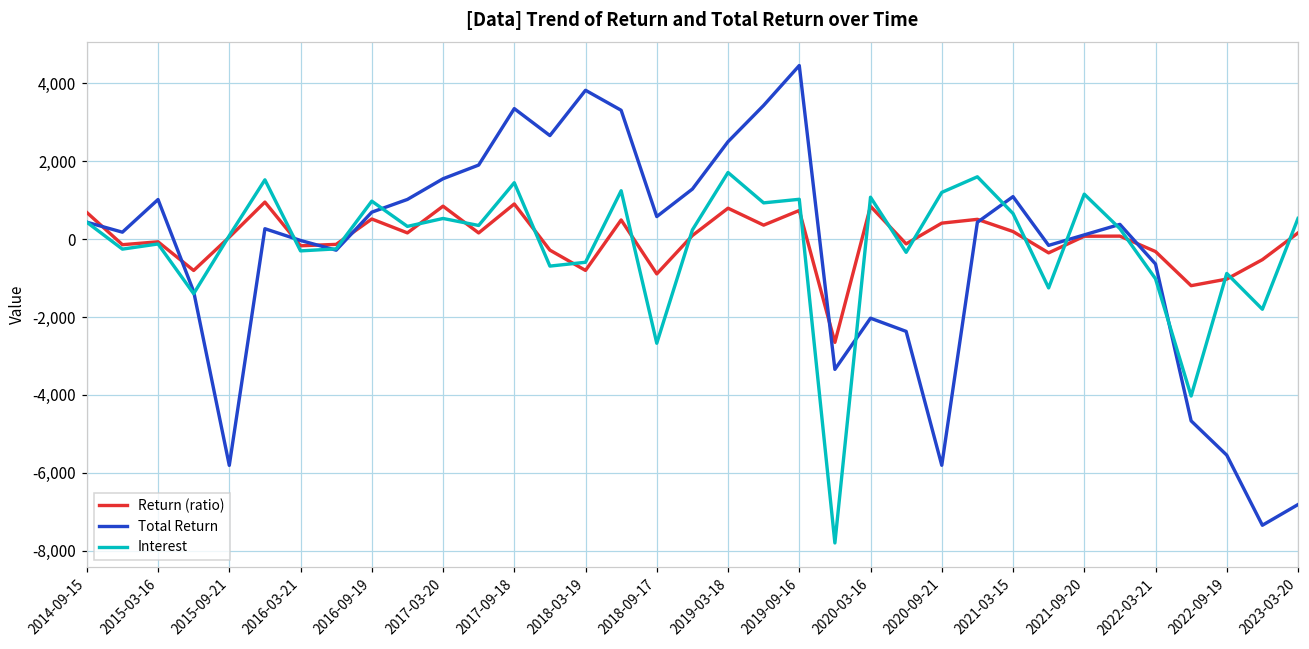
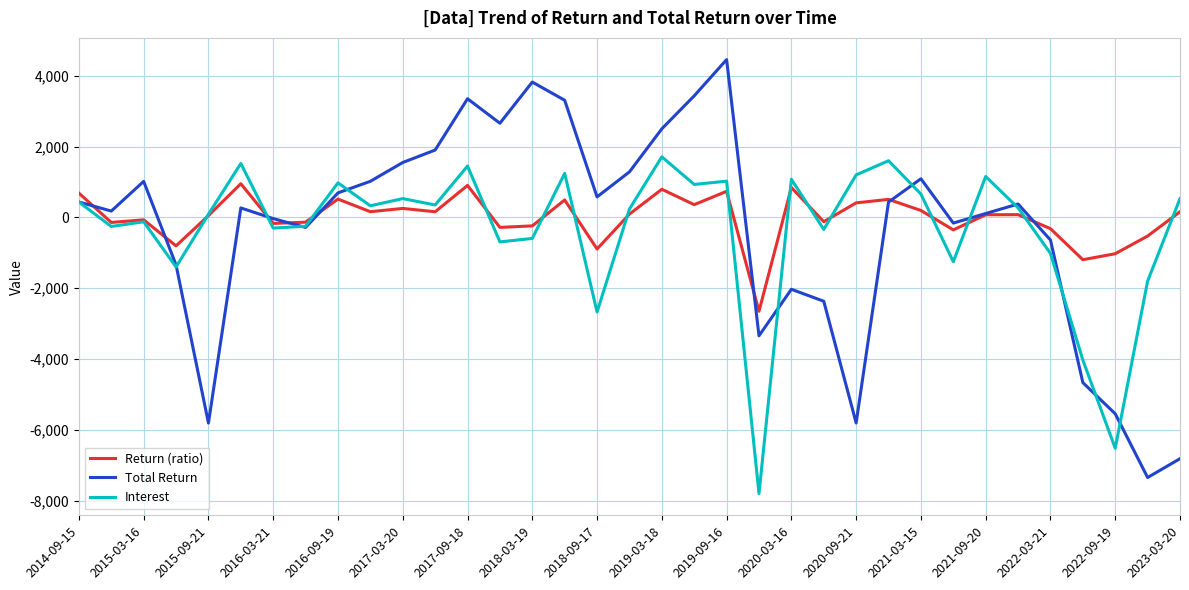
Return (ratio), 2017-03-20: 800 -> 300
Return (ratio), 2018-03-19: -800 -> -200
Interest, 2022-09-19: -900 -> -6,500
